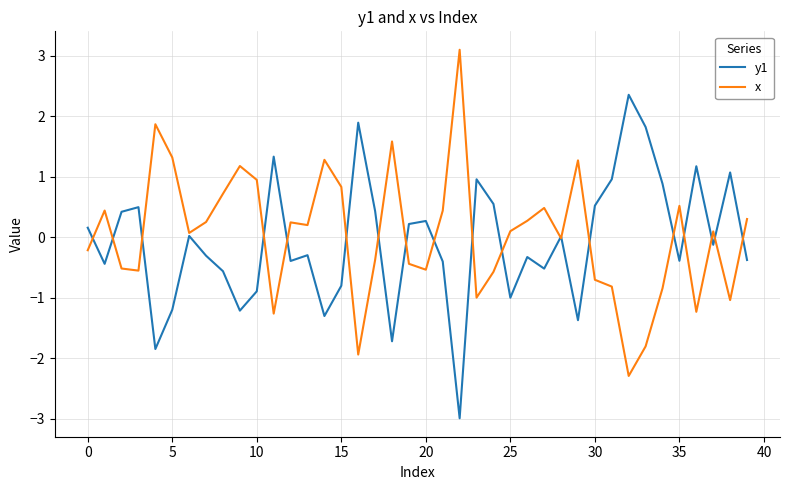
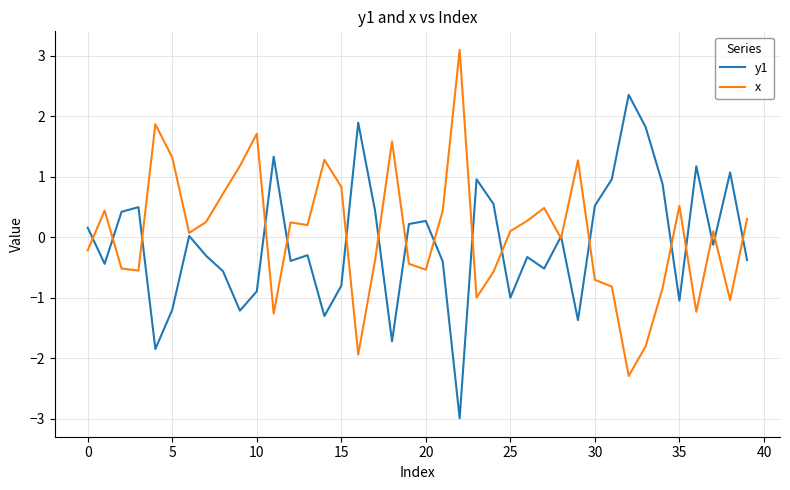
x, 10: 0.9 -> 1.7
y1, 35: -0.4 -> -1.0
